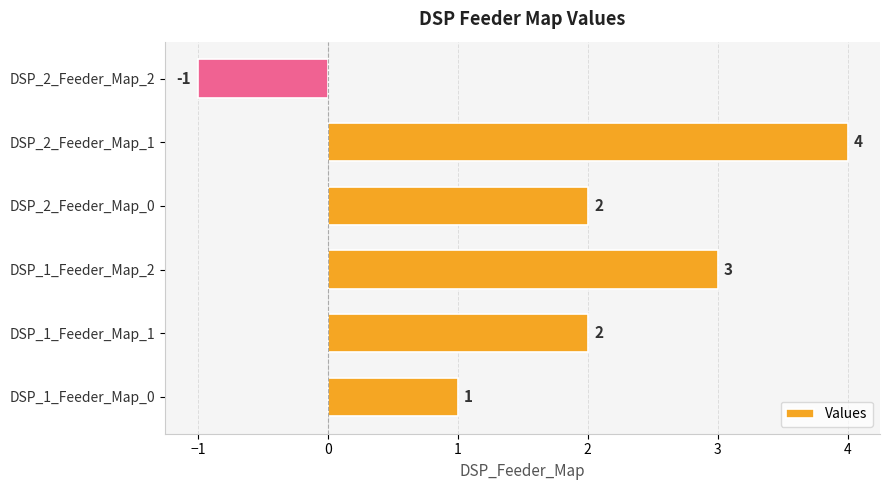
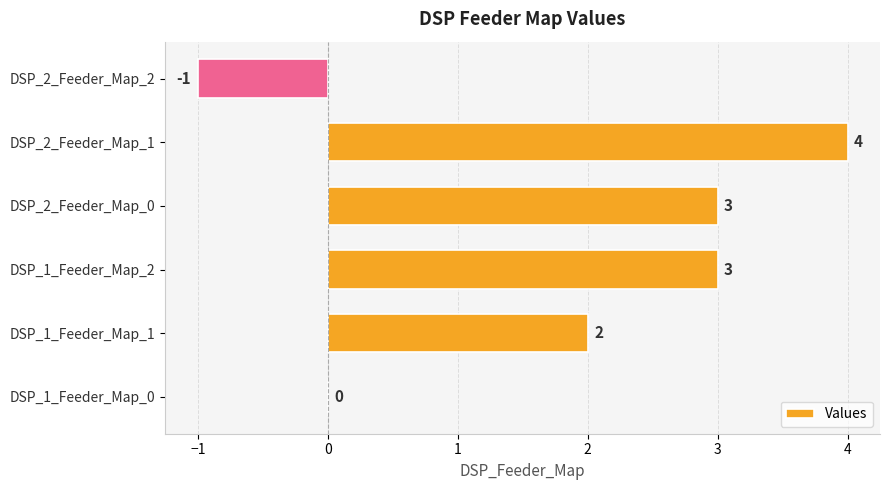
DSP_2_Feeder_Map_0: 2 -> 3
DSP_1_Feeder_Map_0: 1 -> 0
